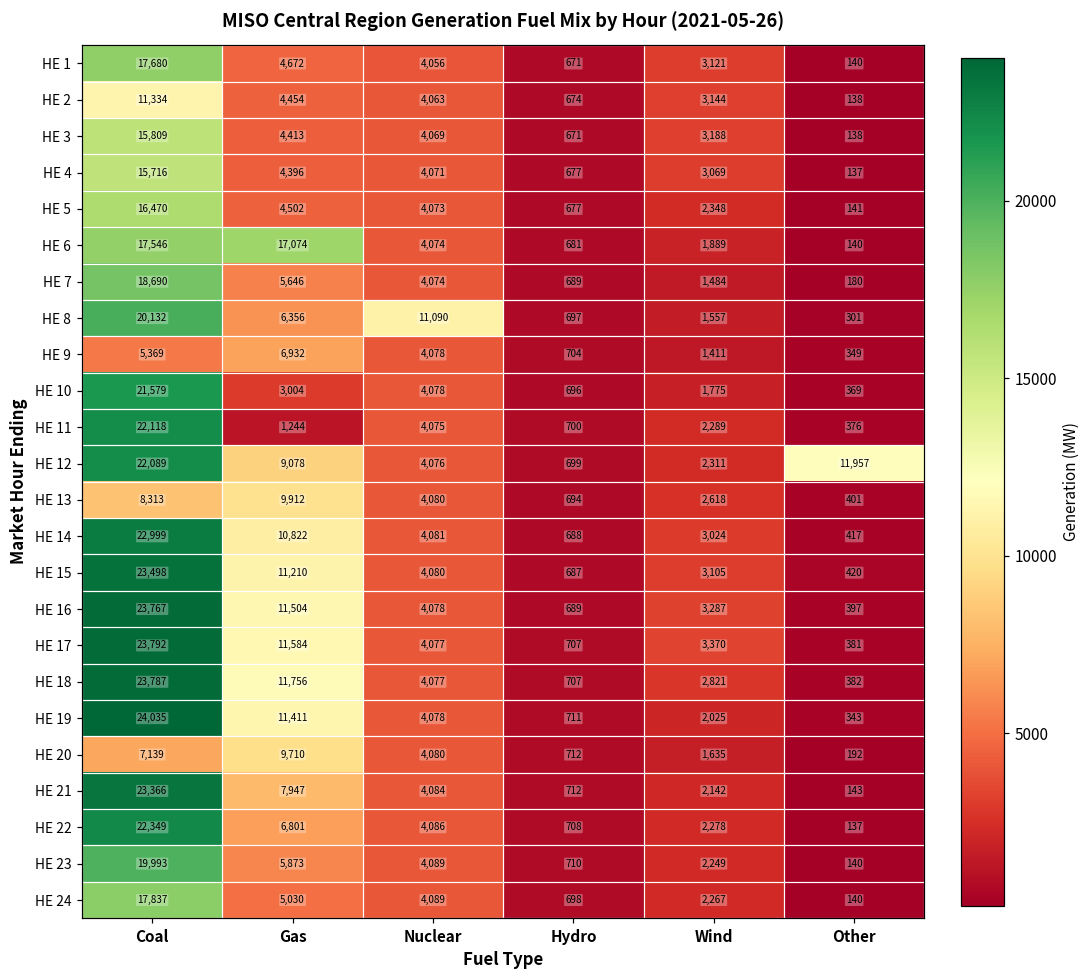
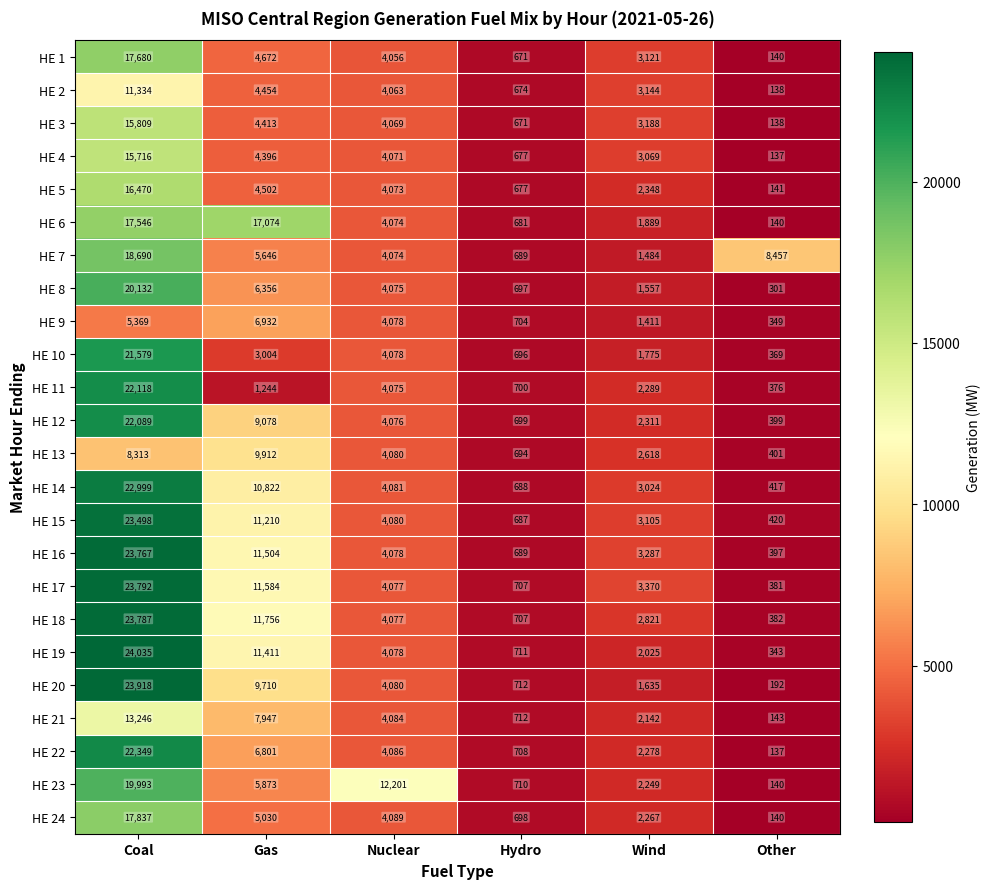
HE 7, Other: 180 -> 8,457
HE 8, Nuclear: 11,090 -> 4,075
HE 12, Other: 11,957 -> 399
HE 20, Coal: 7,139 -> 23,918
HE 21, Coal: 23,366 -> 13,246
HE 23, Nuclear: 4,089 -> 12,201
